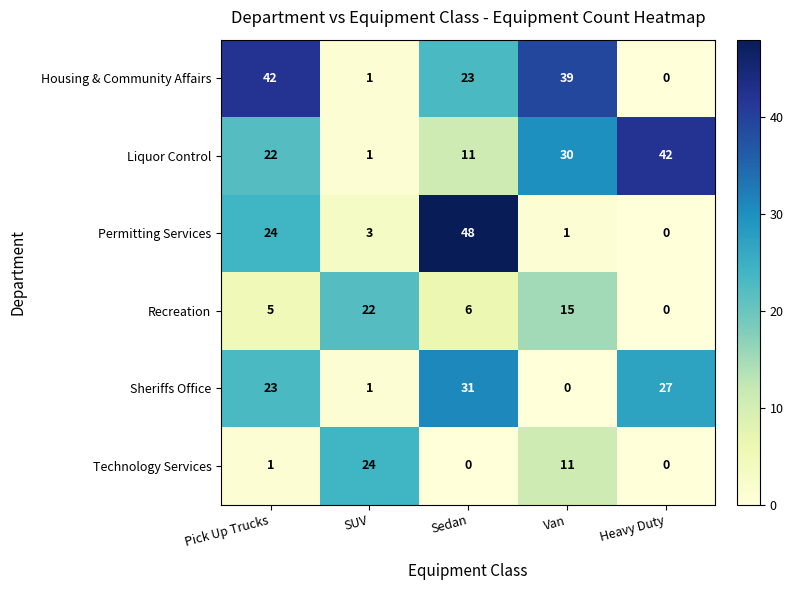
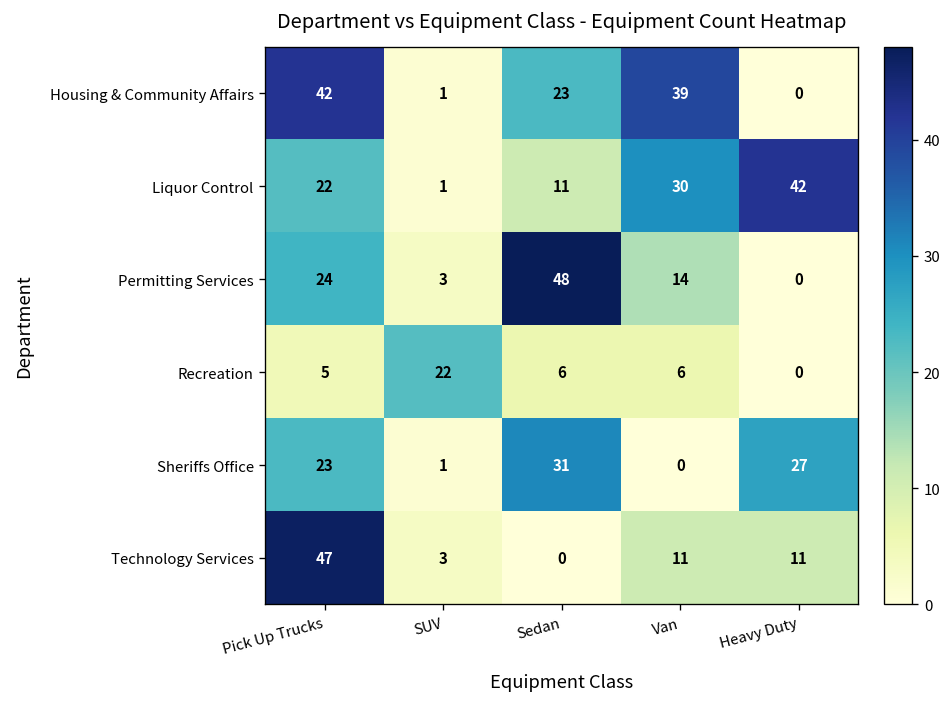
Permitting Services, Van: 1 -> 14
Recreation, Van: 15 -> 6
Technology Services, Pick Up Trucks: 1 -> 47
Technology Services, SUV: 24 -> 3
Technology Services, Heavy Duty: 0 -> 11
